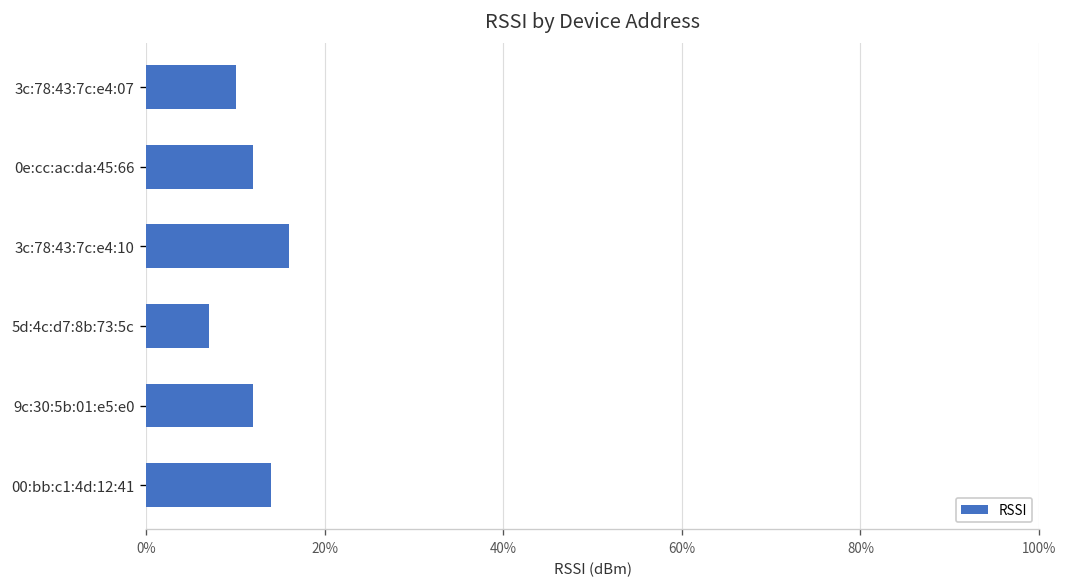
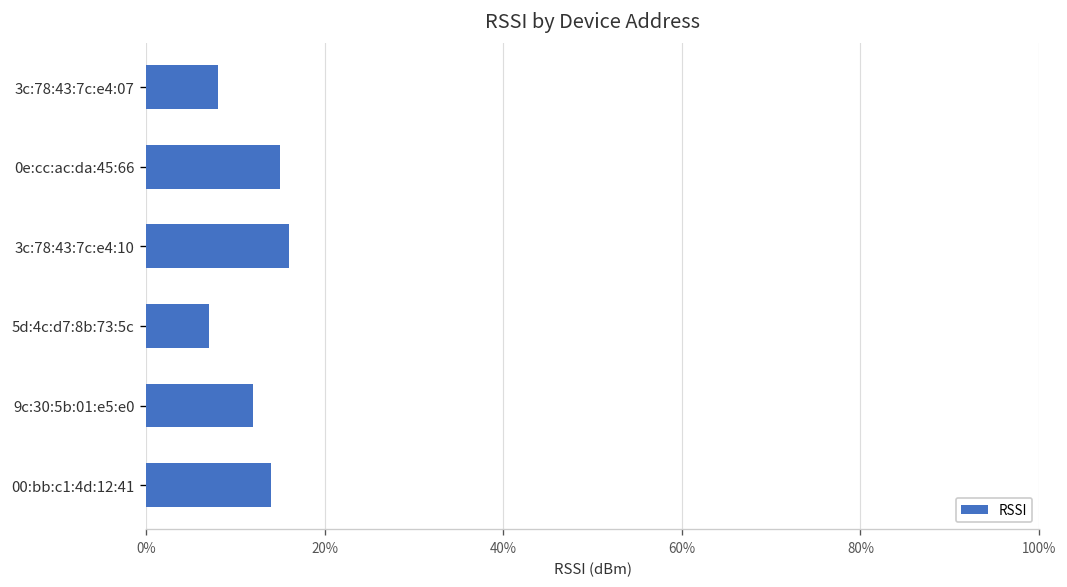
3c:78:43:7c:e4:07: 10% -> 8%
0e:cc:ac:da:45:66: 12% -> 15%
